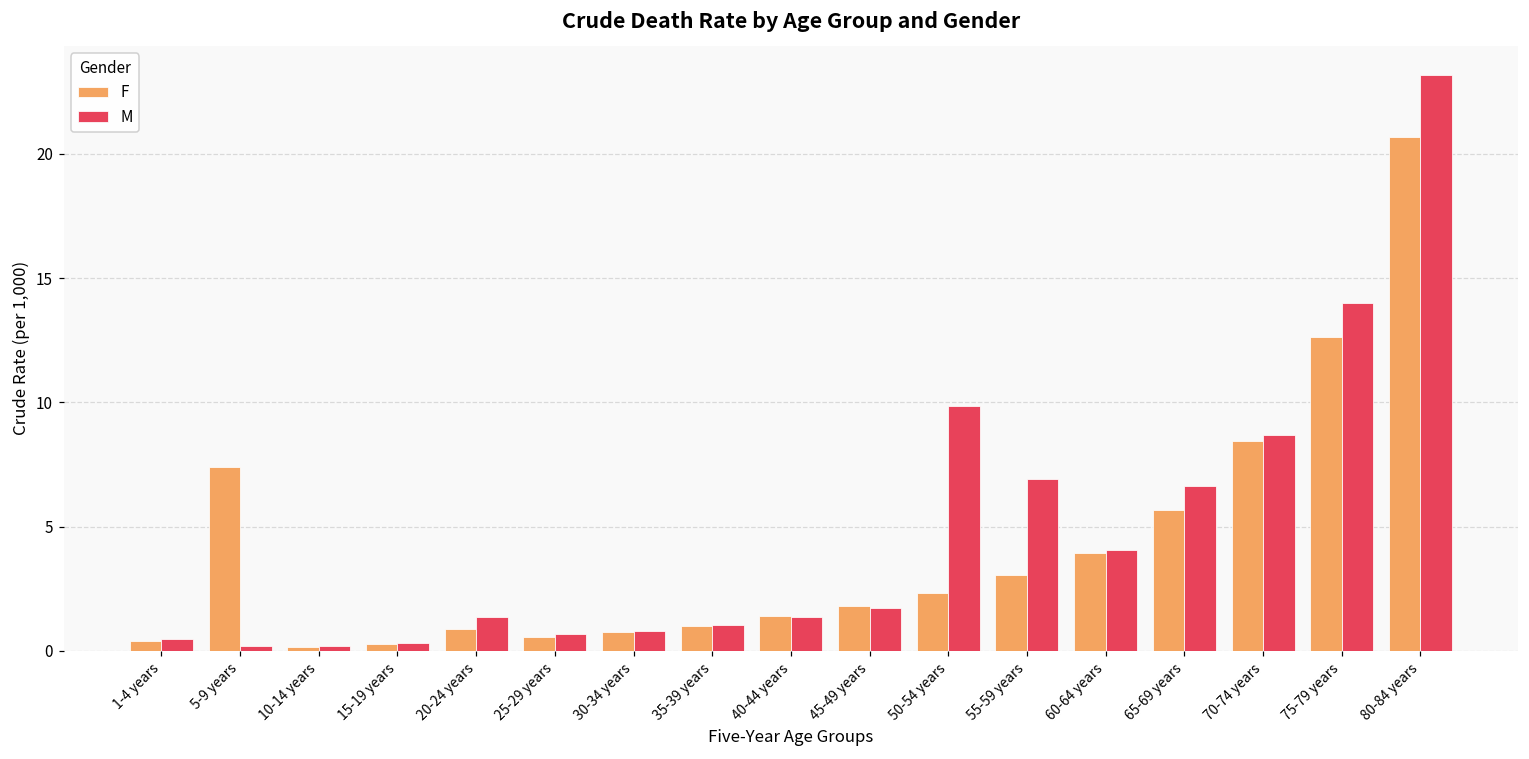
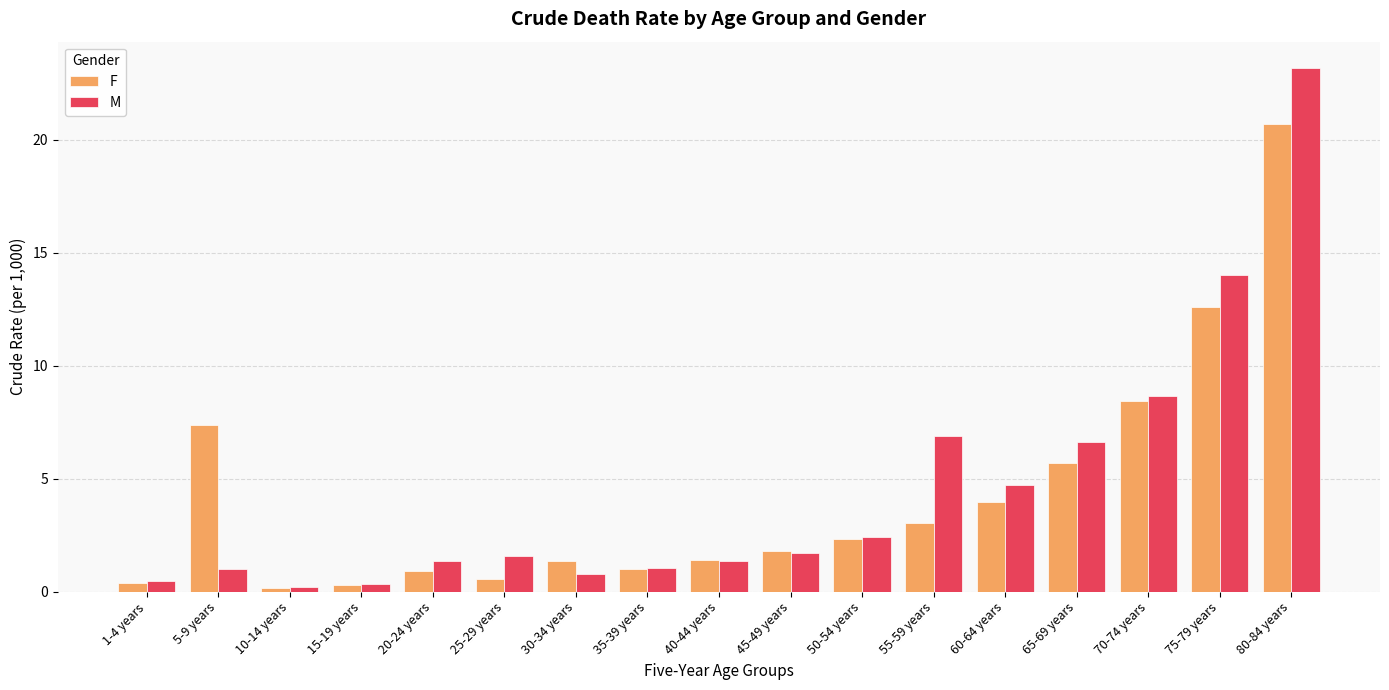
M, 5-9 years: 0.2 -> 1.0
M, 25-29 years: 0.7 -> 1.6
F, 30-34 years: 0.7 -> 1.4
M, 50-54 years: 9.8 -> 2.4
M, 60-64 years: 4.1 -> 4.7
